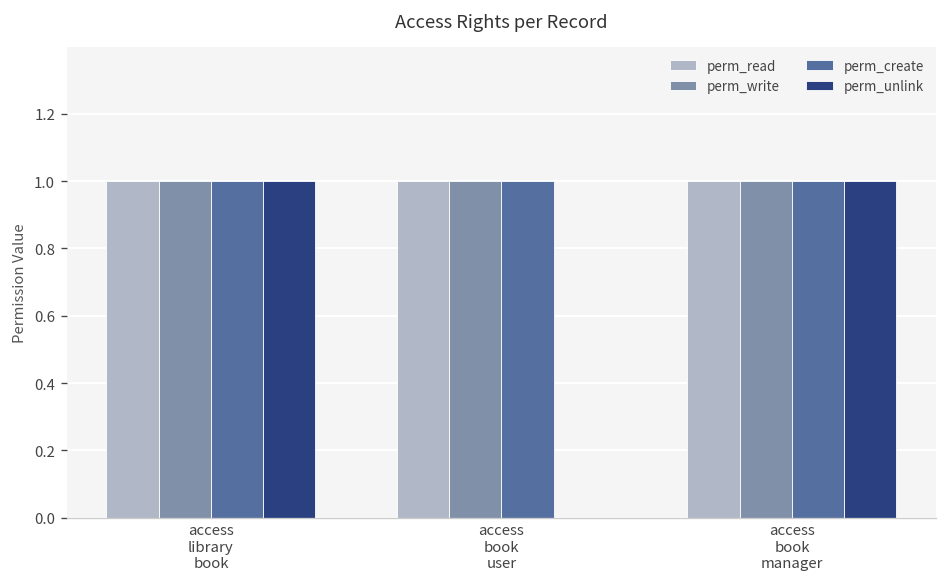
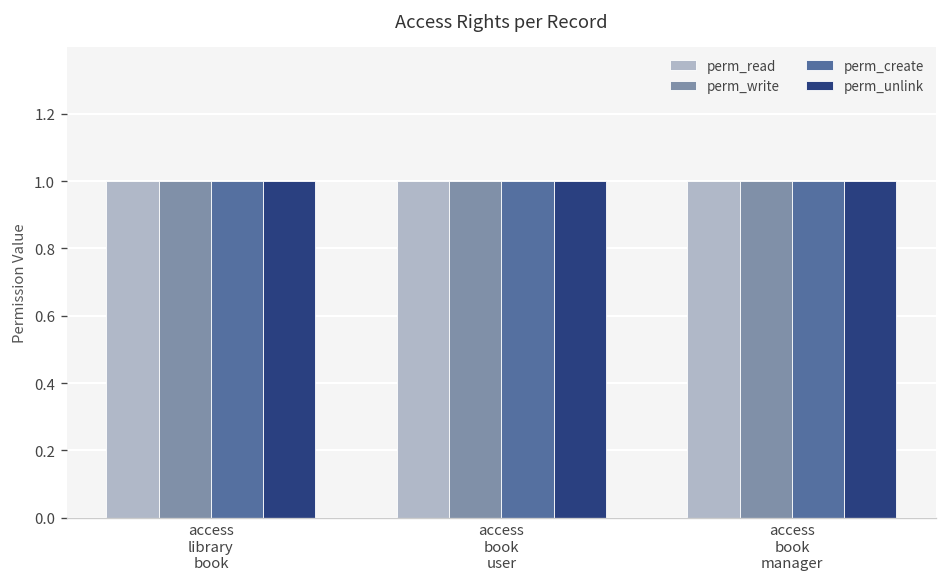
perm_unlink, access book user: 0 -> 1
